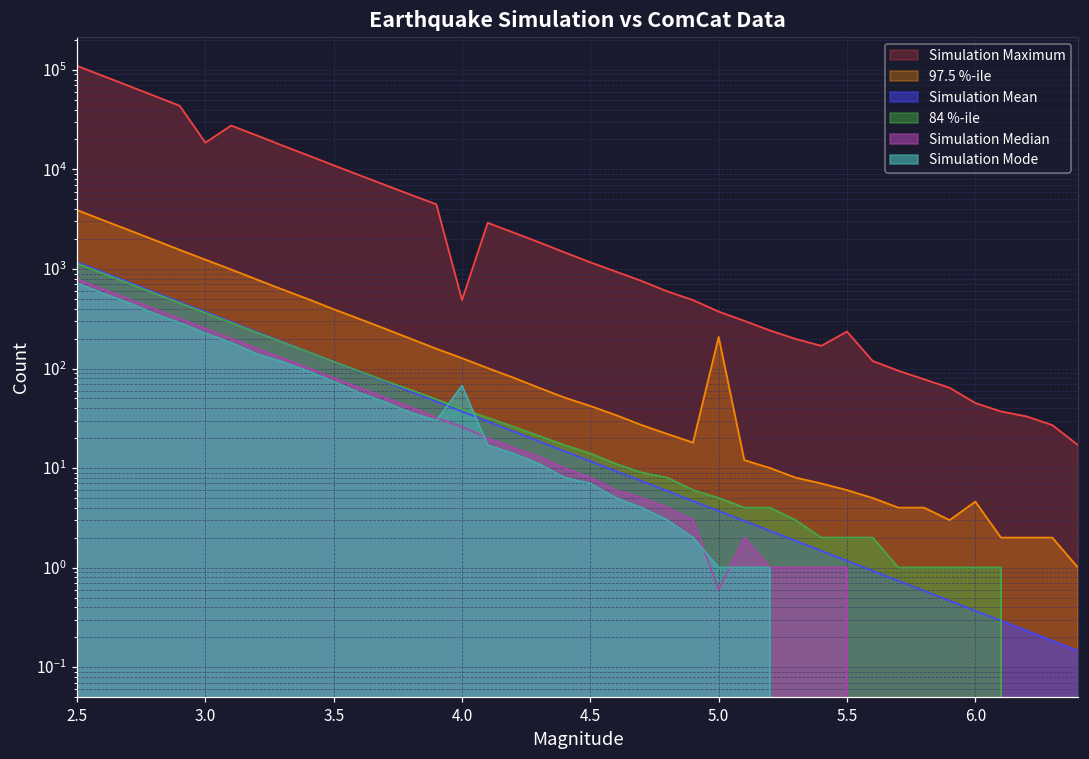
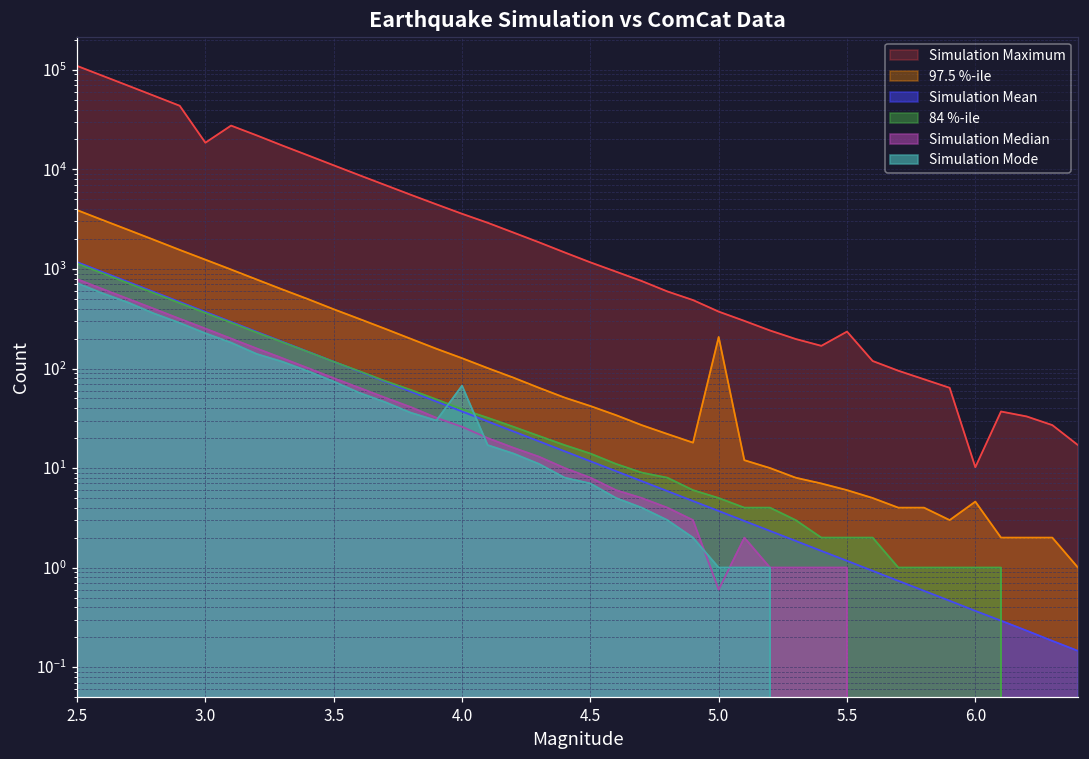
Simulation Maximum, 4.0: 500 -> 3600
Simulation Maximum, 6.0: 50 -> 10
